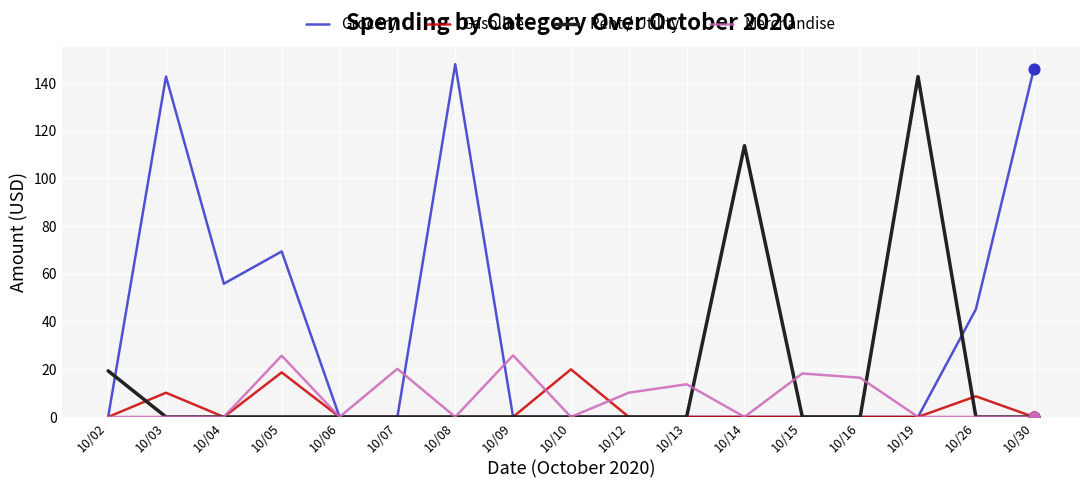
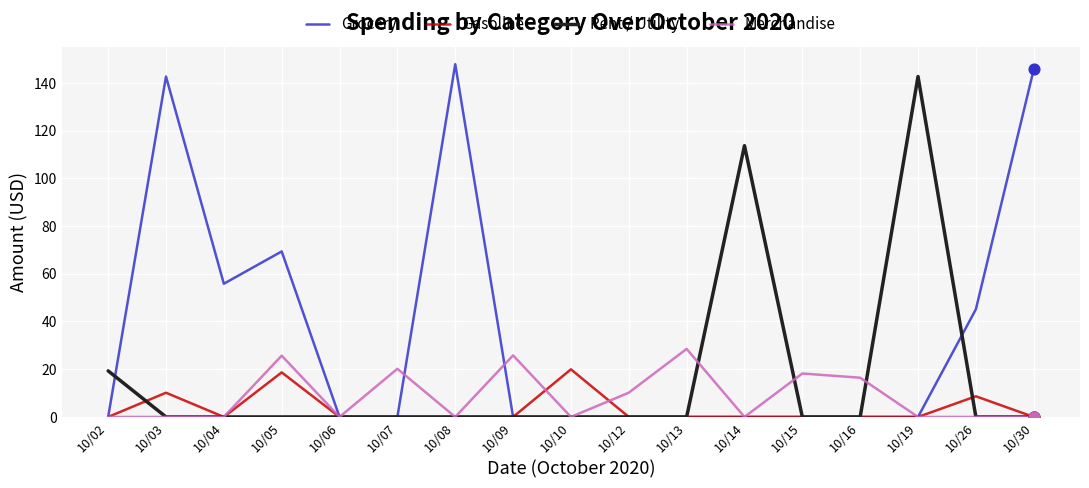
Merchandise, 10/13: 14 -> 29
